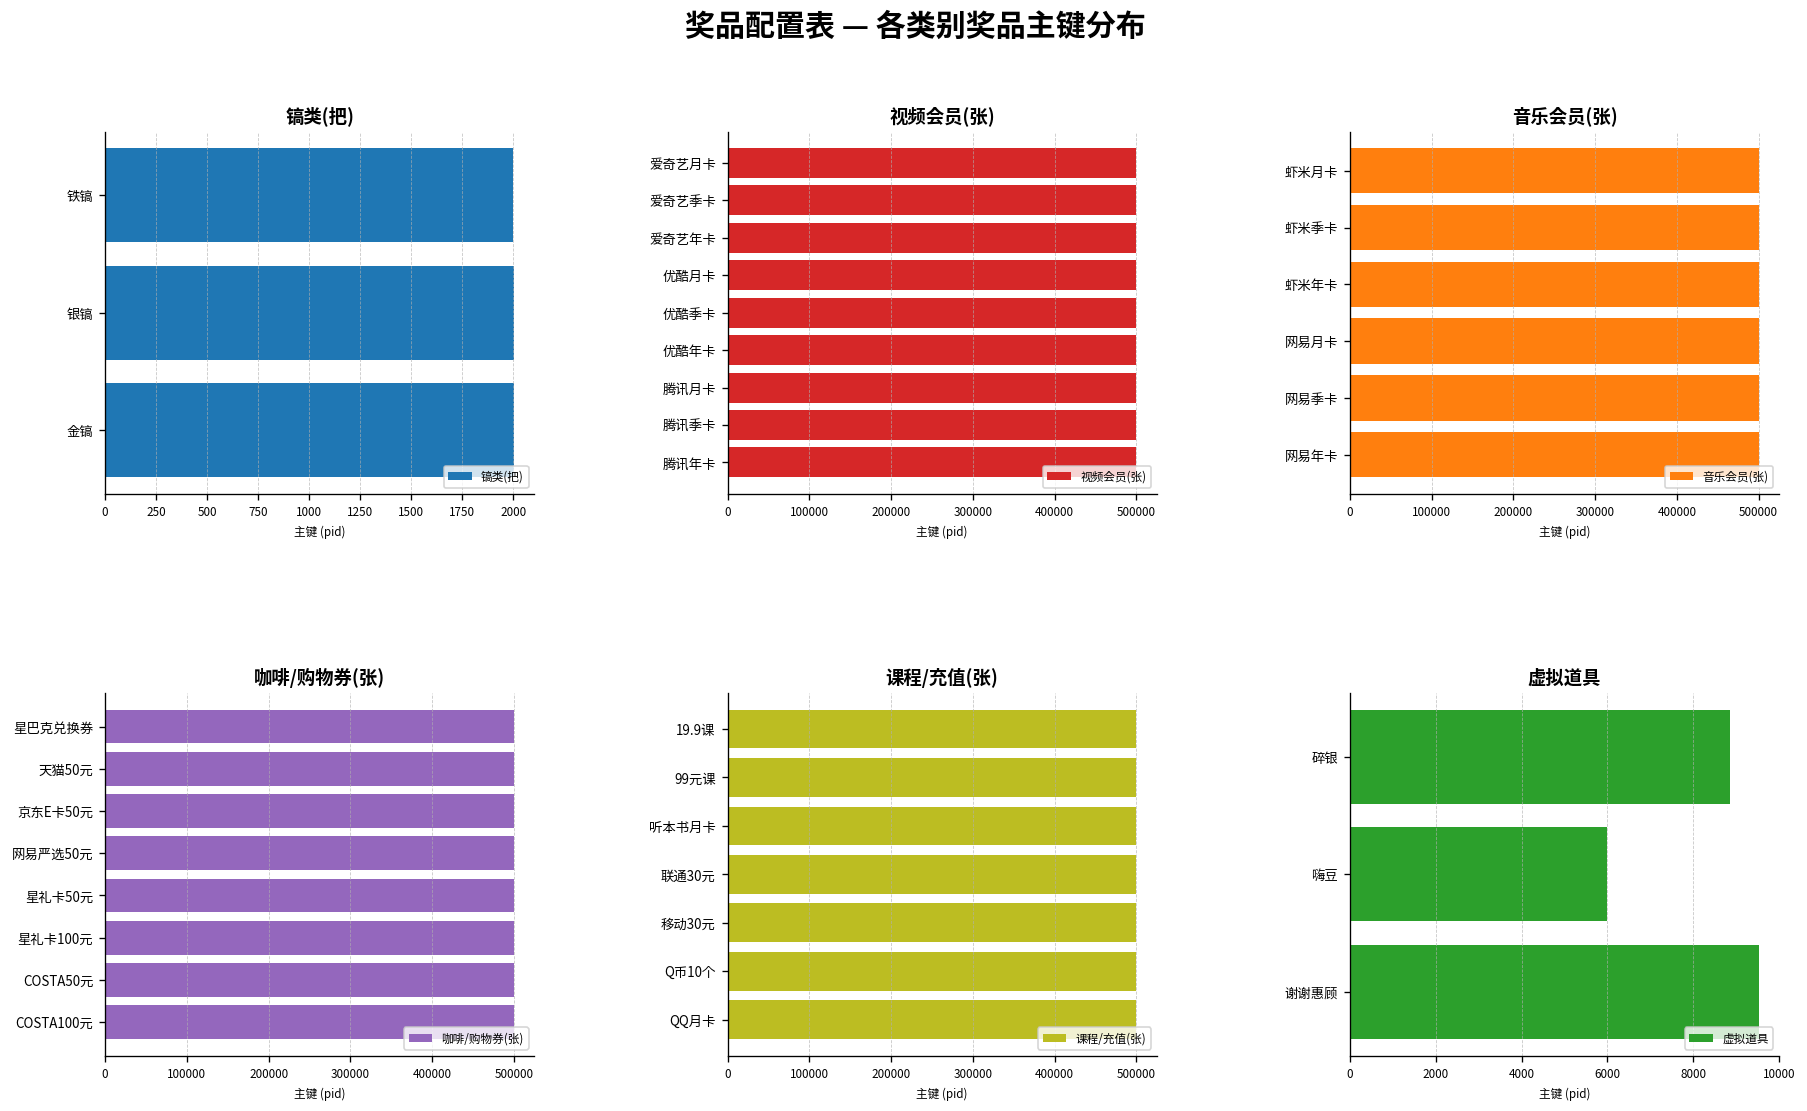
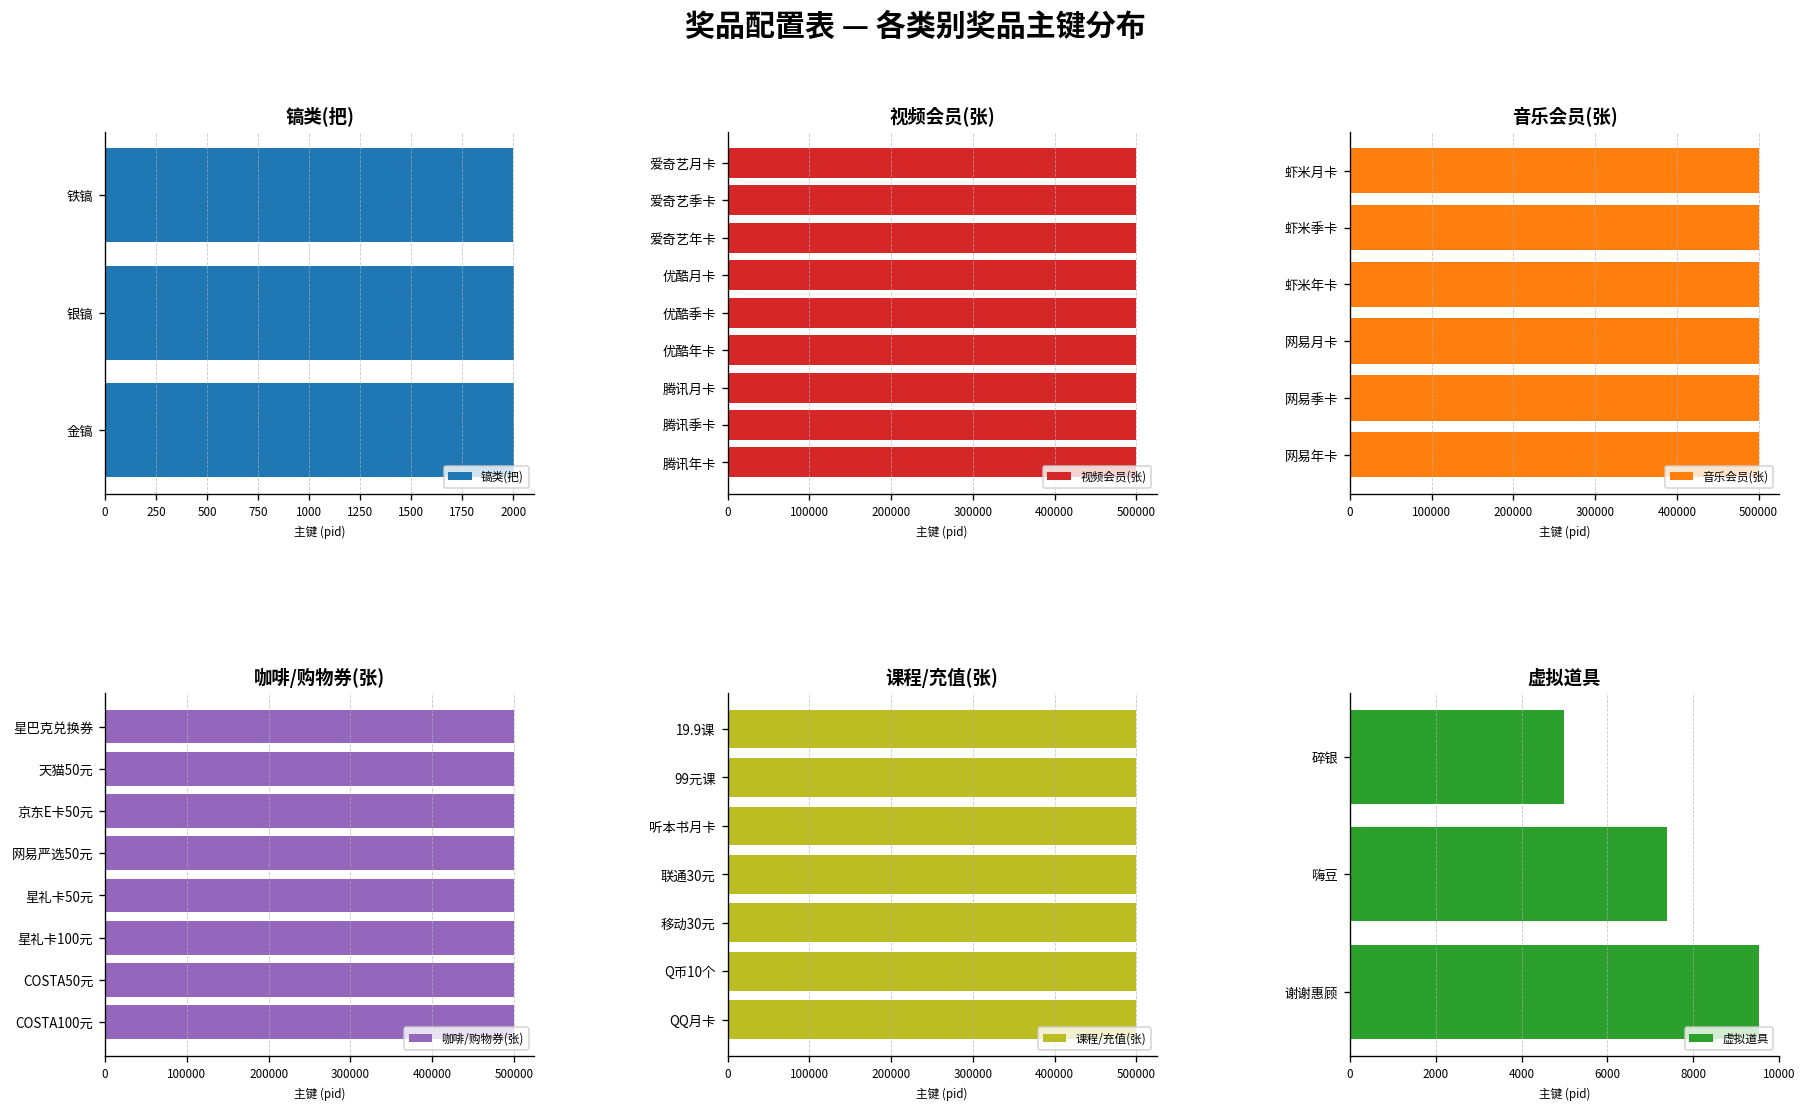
虚拟道具, 碎银: 8900 -> 5000
虚拟道具, 嗨豆: 6000 -> 7400
